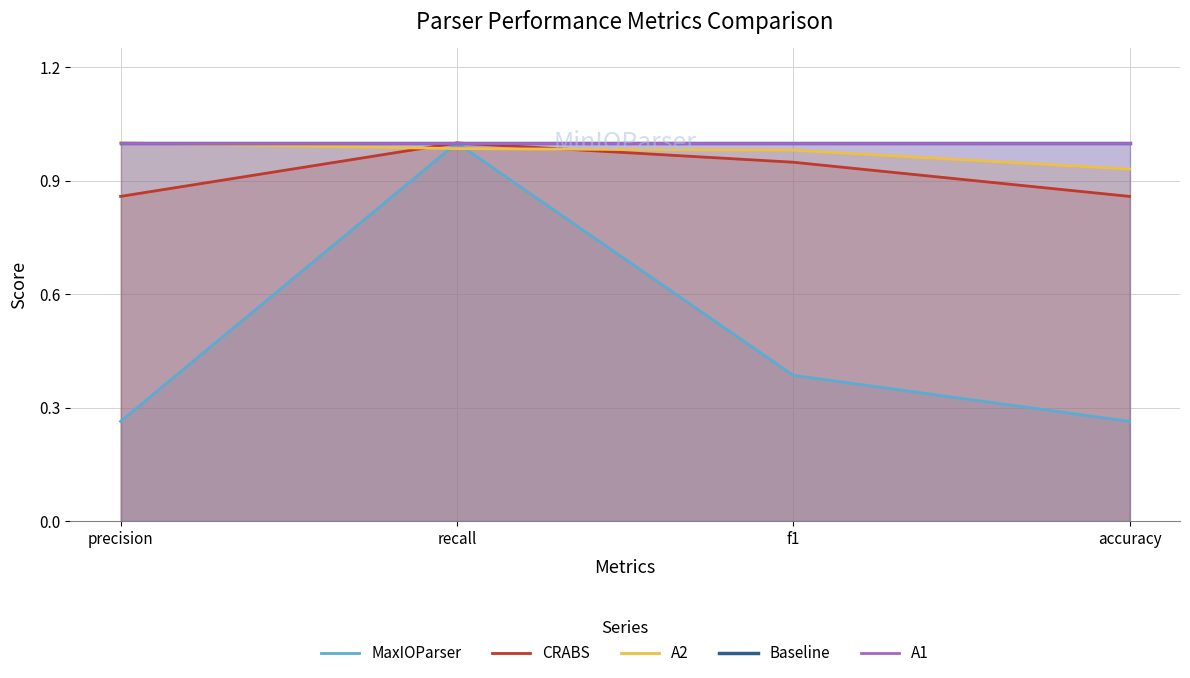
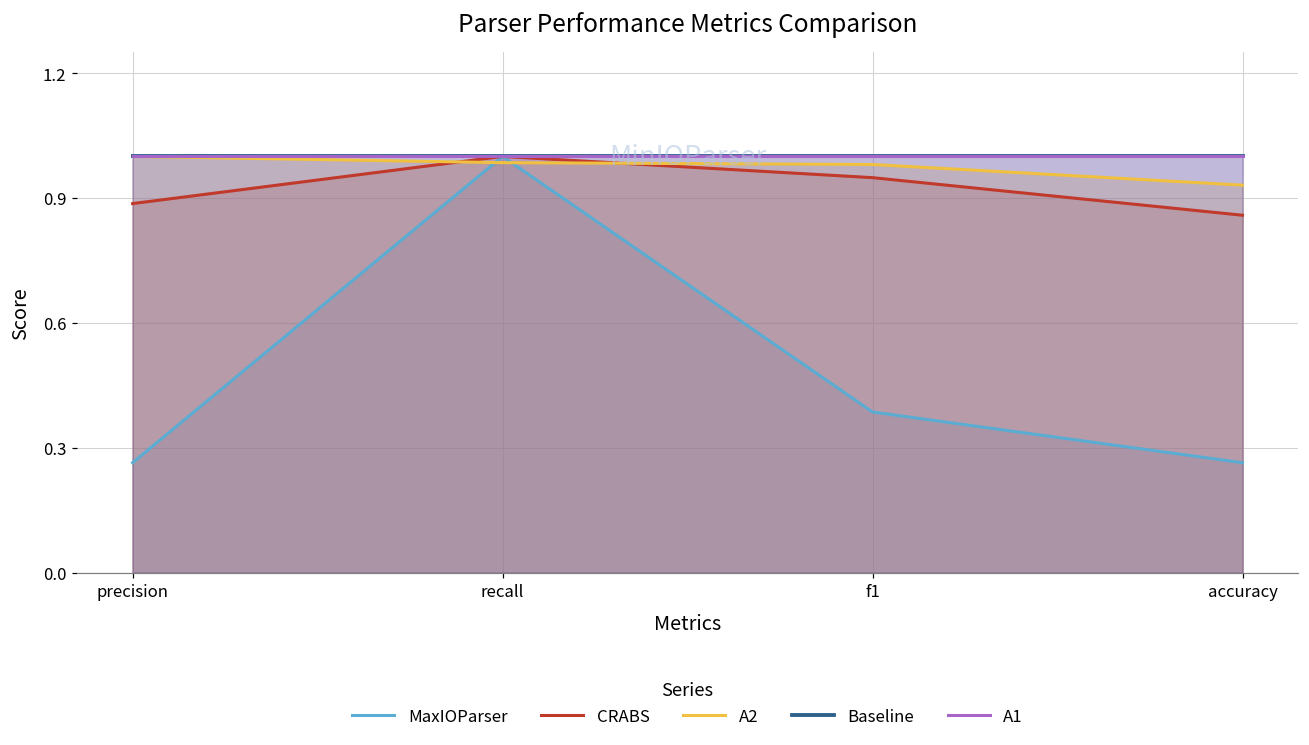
CRABS, precision: 0.86 -> 0.89
